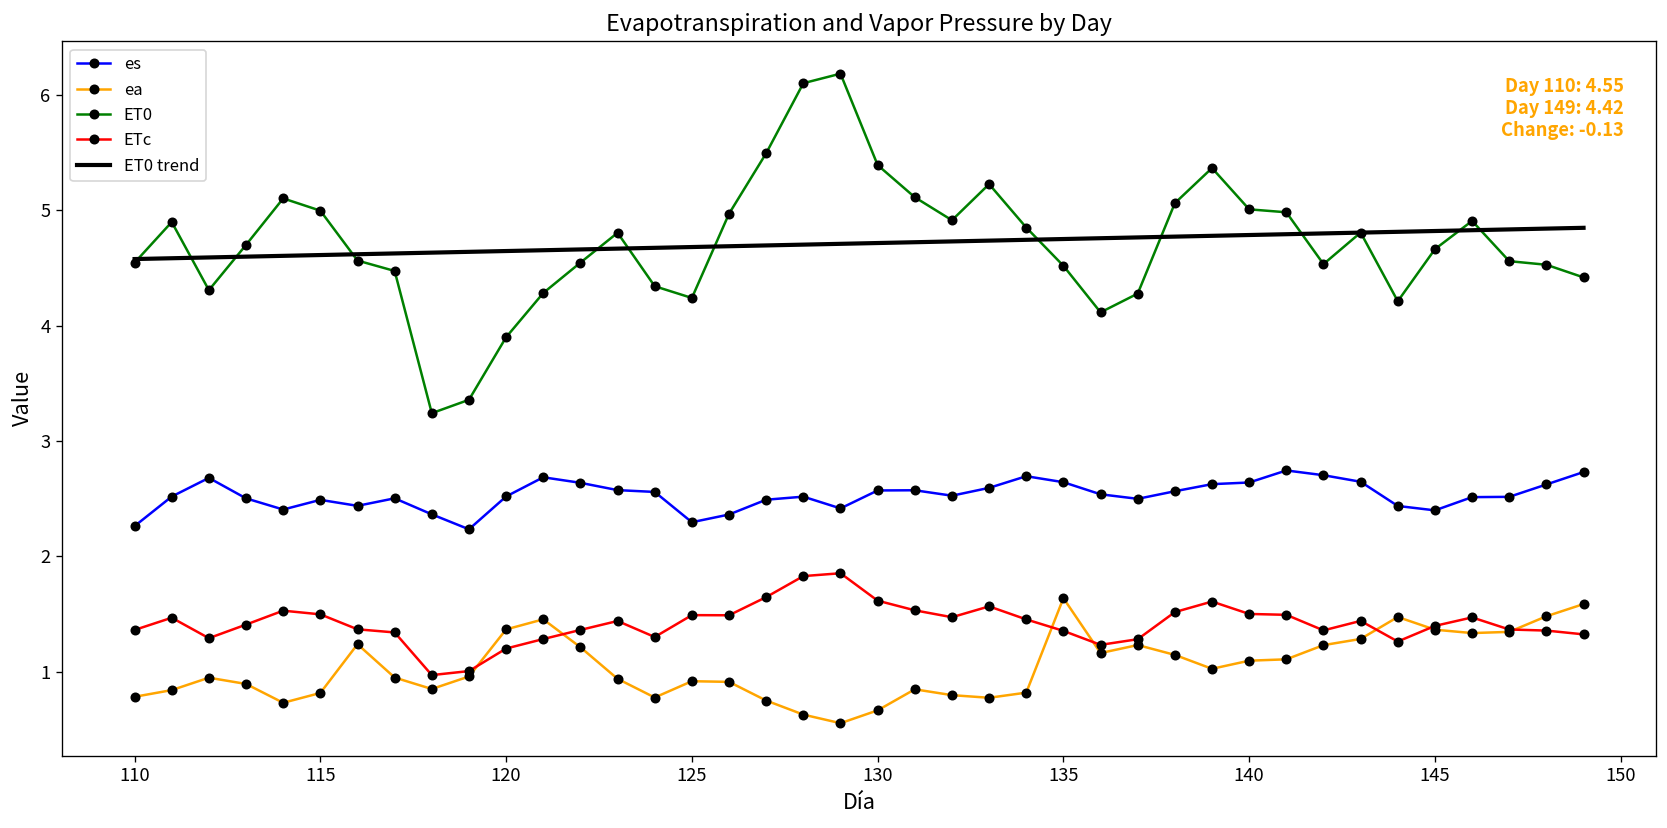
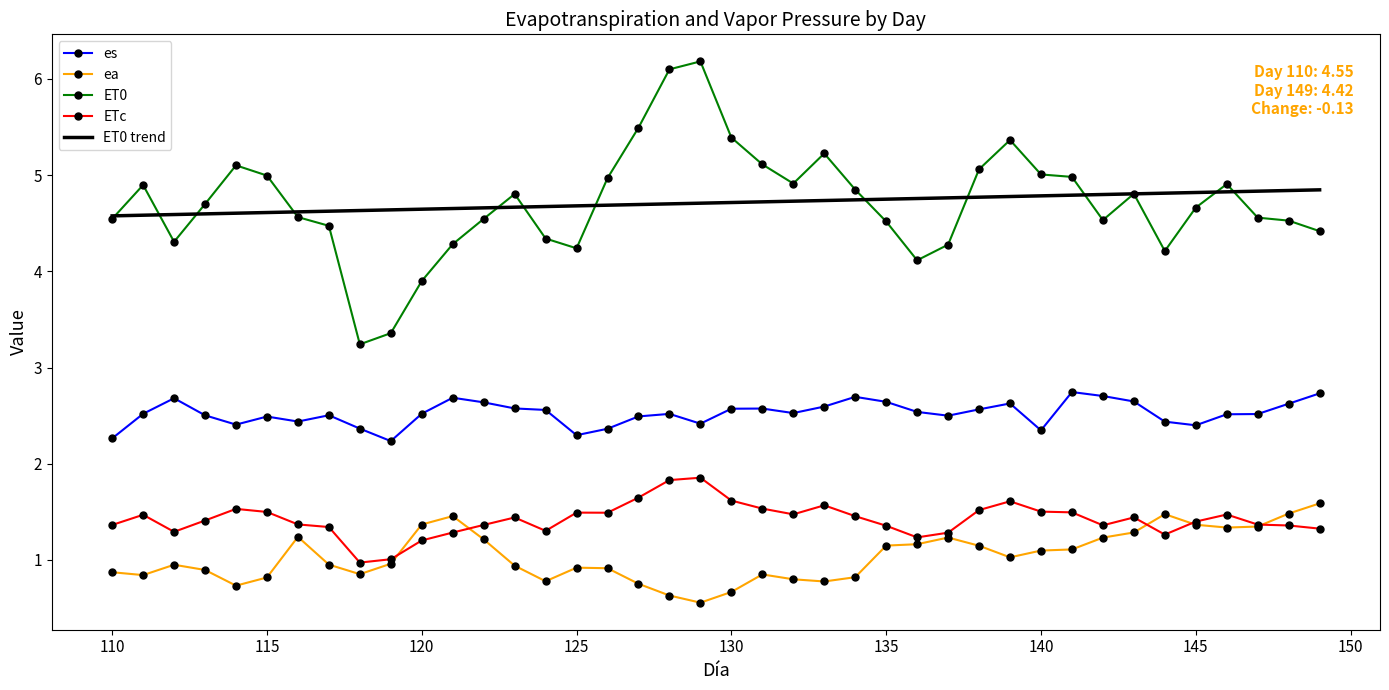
ea, 110: 0.8 -> 0.9
ea, 135: 1.6 -> 1.1
es, 140: 2.6 -> 2.3
